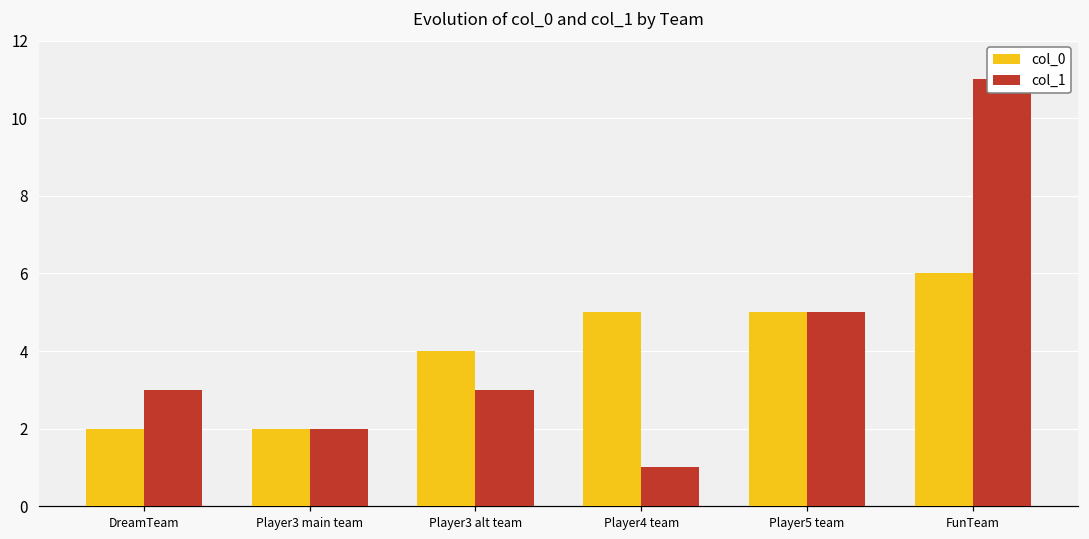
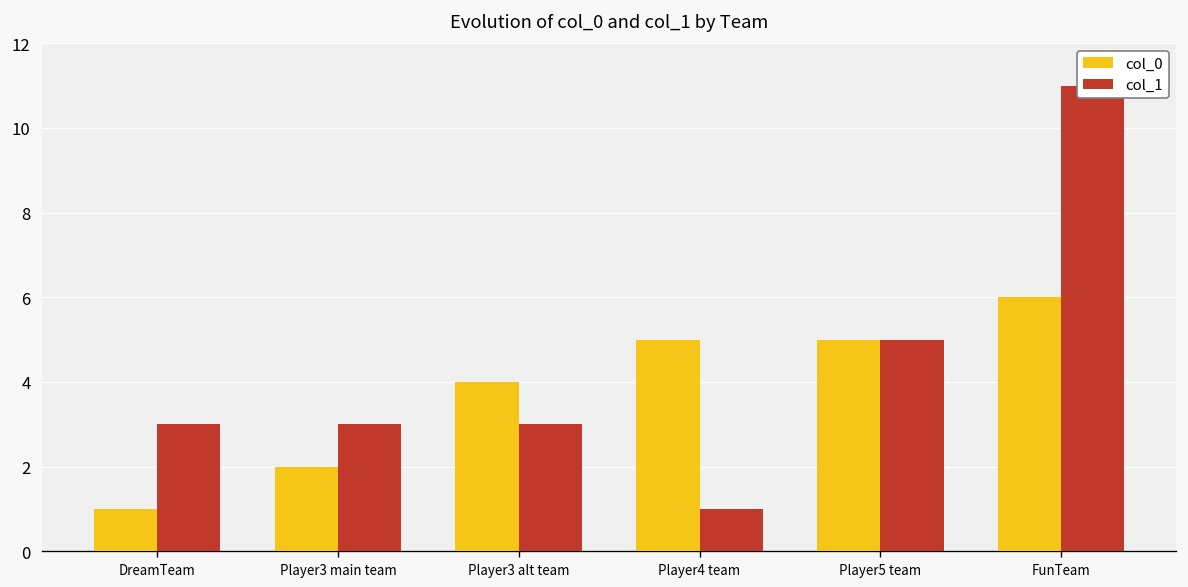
col_0, DreamTeam: 2 -> 1
col_1, Player3 main team: 2 -> 3
